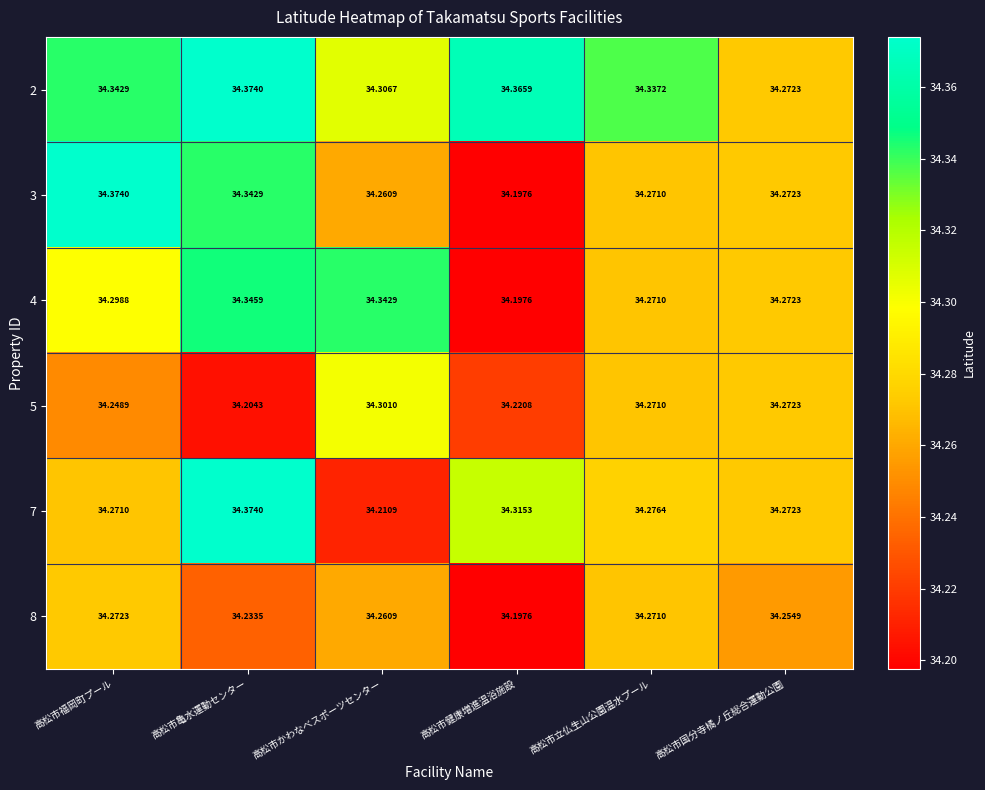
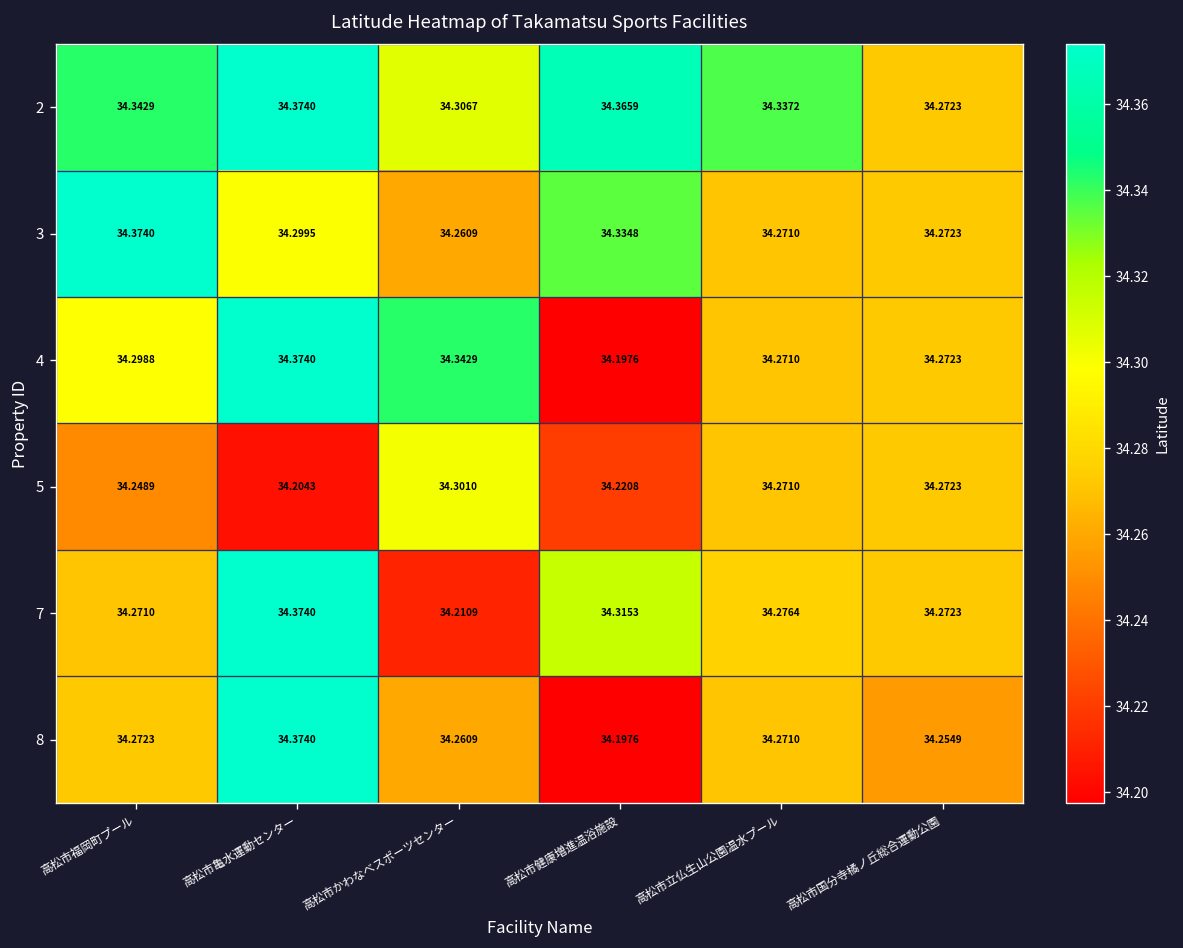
3, 高松市亀水運動センター: 34.3429 -> 34.2995
3, 高松市健康増進温浴施設: 34.1976 -> 34.3348
4, 高松市亀水運動センター: 34.3459 -> 34.3740
8, 高松市亀水運動センター: 34.2335 -> 34.3740
